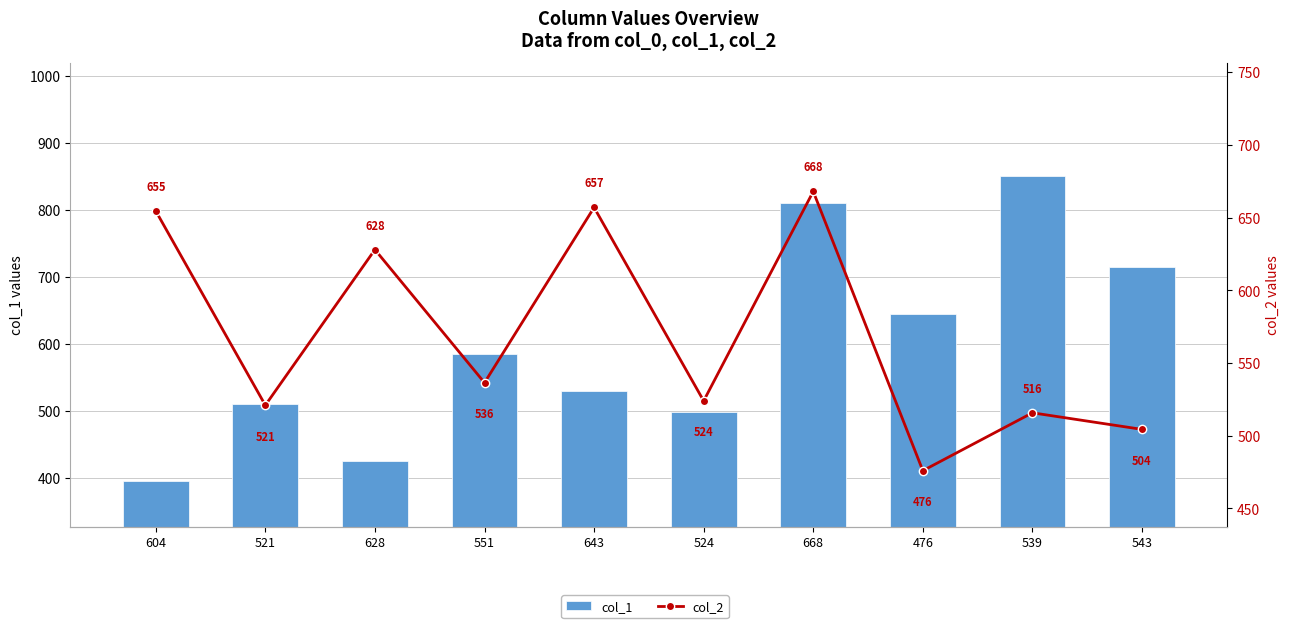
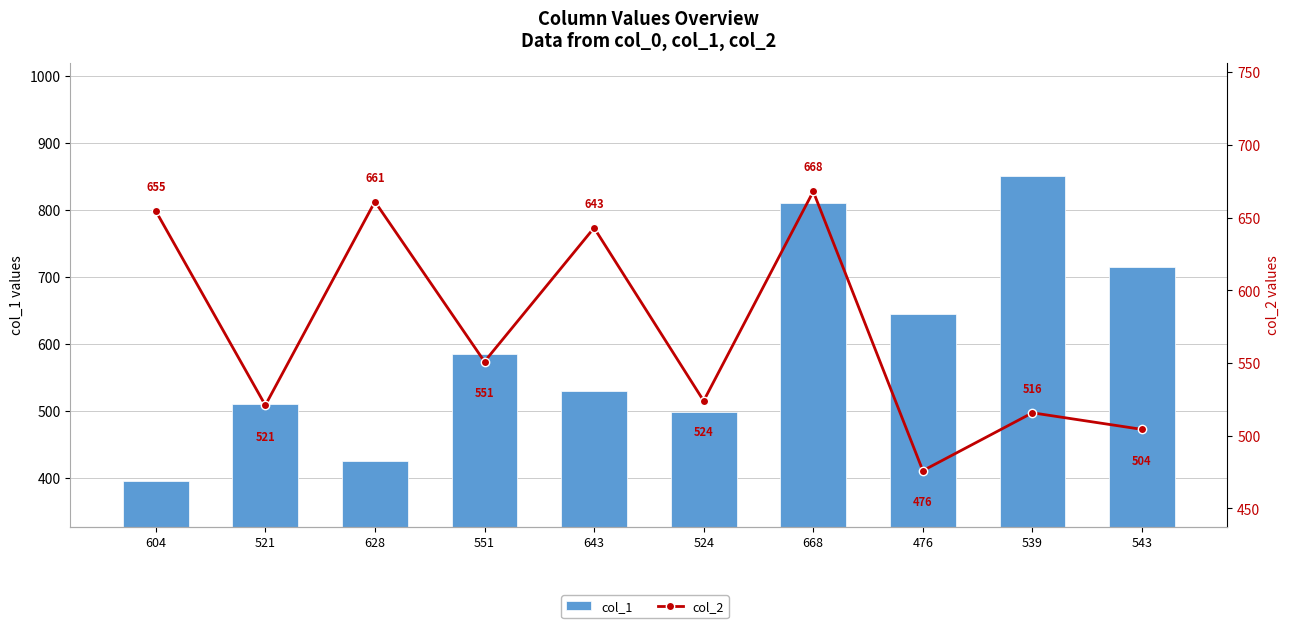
col_2, 628: 628 -> 661
col_2, 551: 536 -> 551
col_2, 643: 657 -> 643
